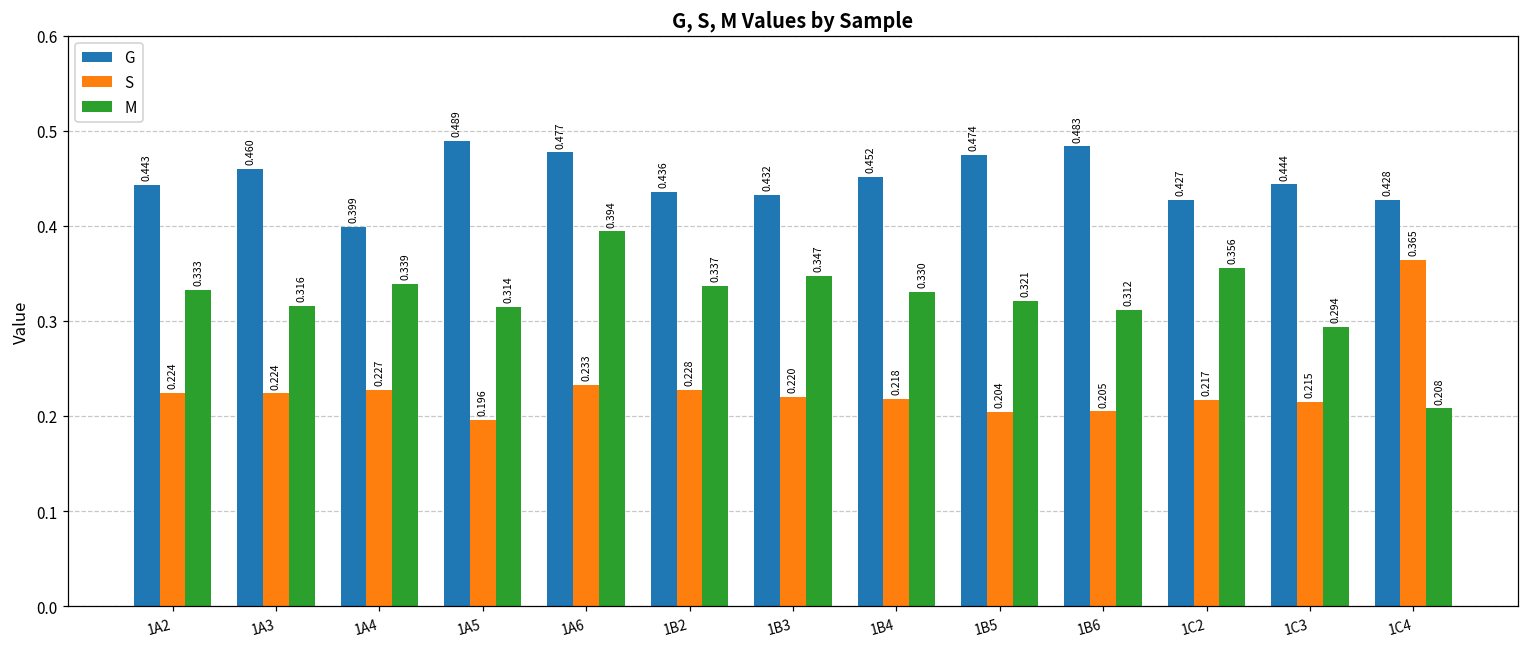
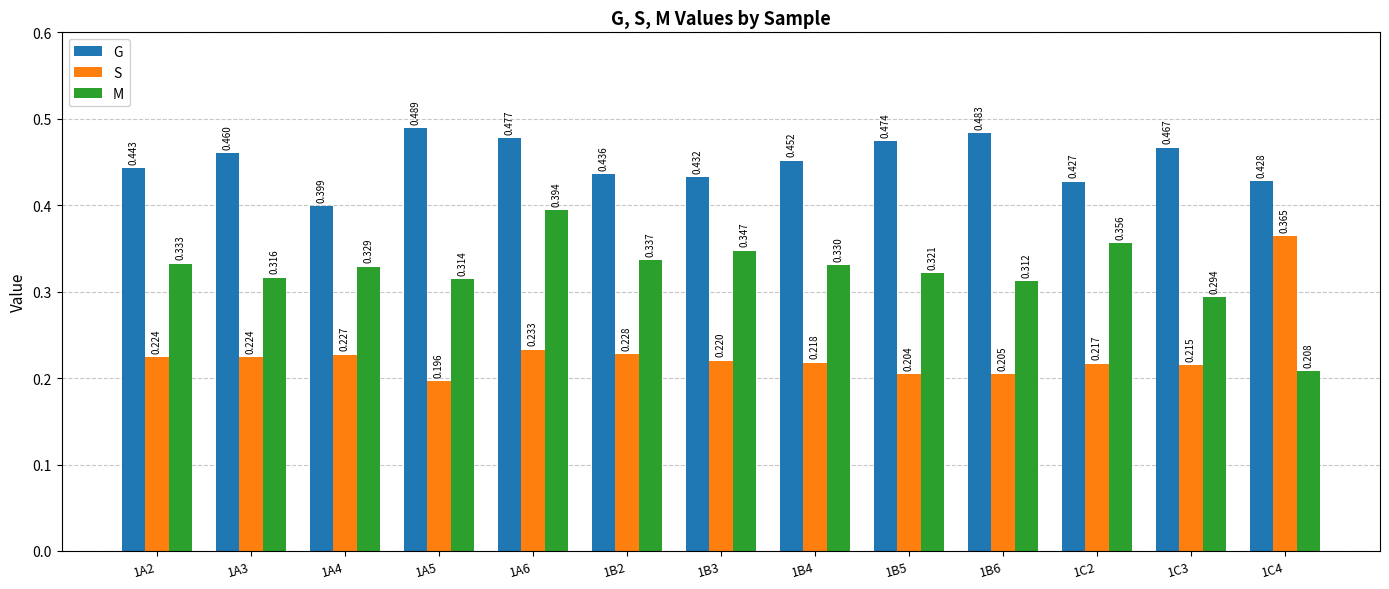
M, 1A4: 0.339 -> 0.329
G, 1C3: 0.444 -> 0.467
